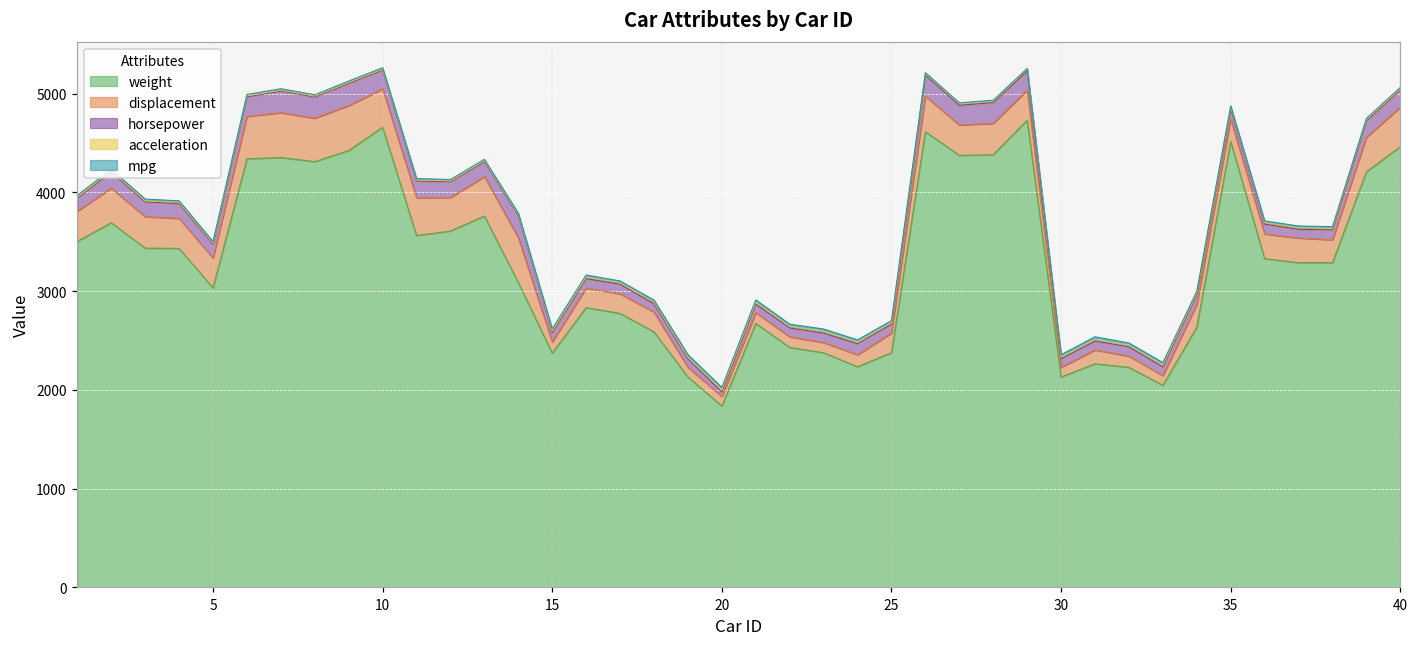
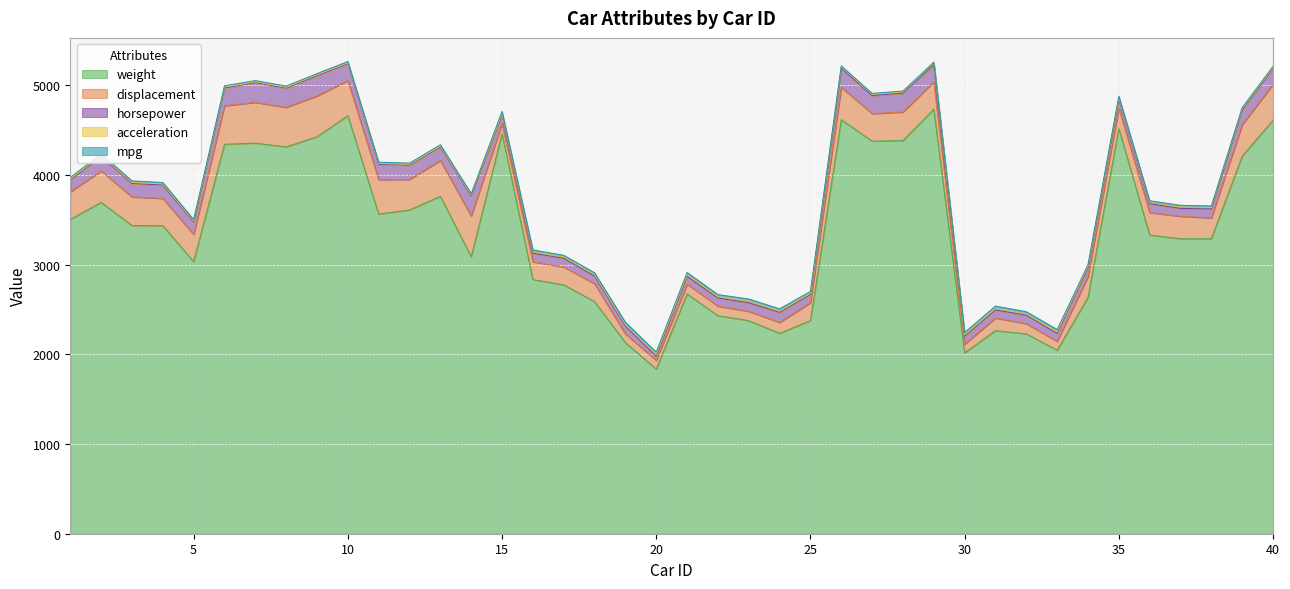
weight, 15: 2400 -> 4500
weight, 30: 2100 -> 2000
weight, 40: 4500 -> 4600
